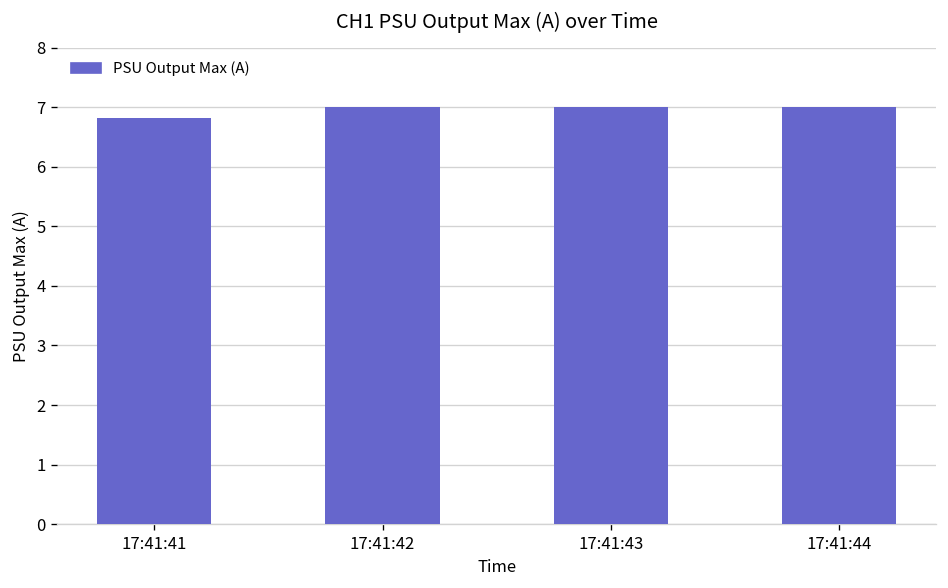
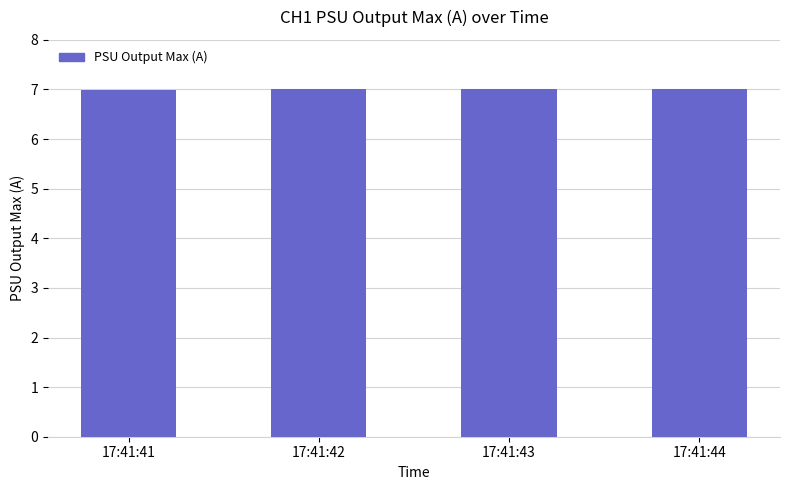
17:41:41: 6.8 -> 7.0
